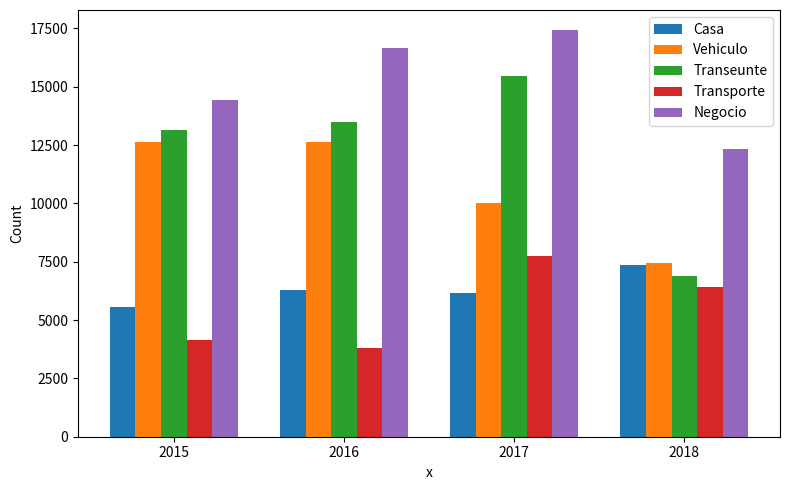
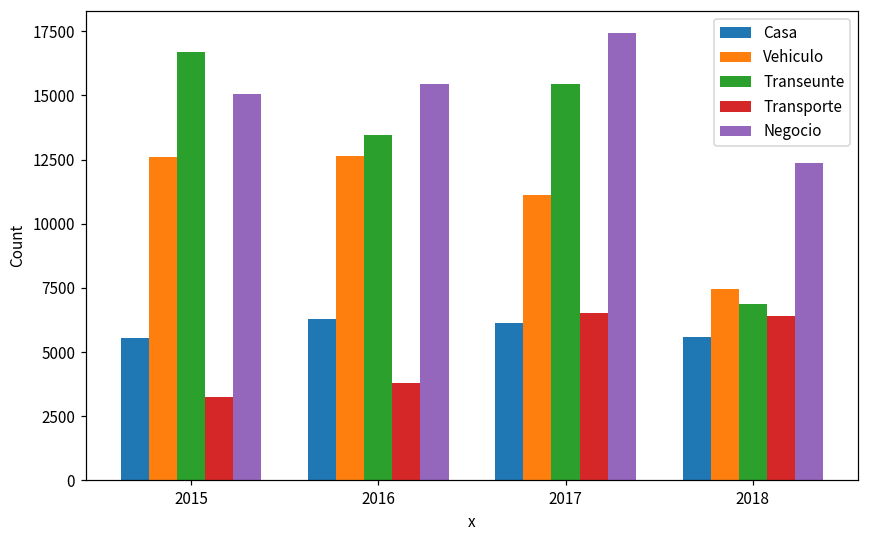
Transeunte, 2015: 13100 -> 16700
Transporte, 2015: 4200 -> 3200
Negocio, 2015: 14400 -> 15100
Negocio, 2016: 16600 -> 15400
Vehiculo, 2017: 10000 -> 11100
Transporte, 2017: 7700 -> 6500
Casa, 2018: 7400 -> 5600
